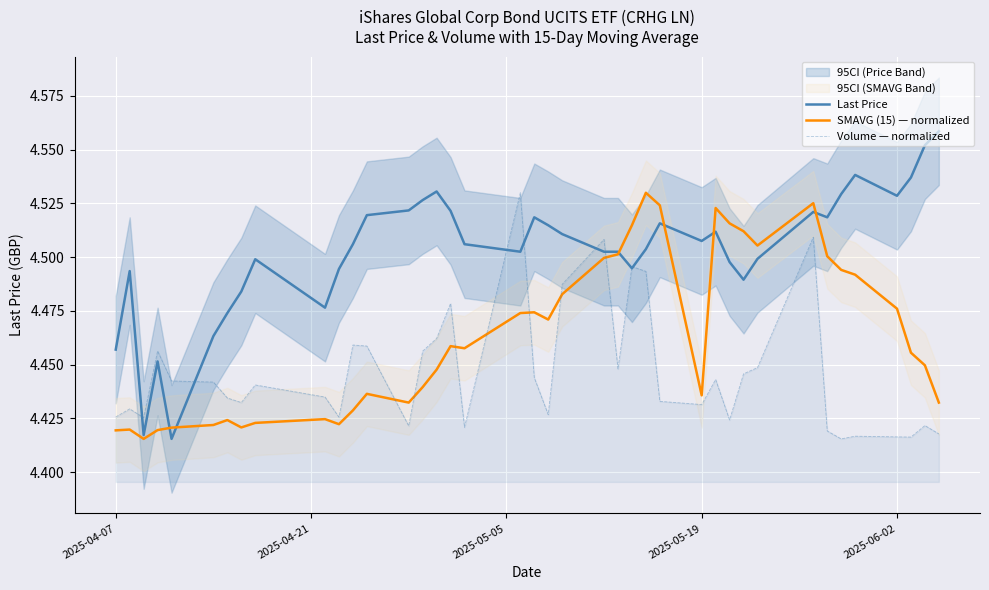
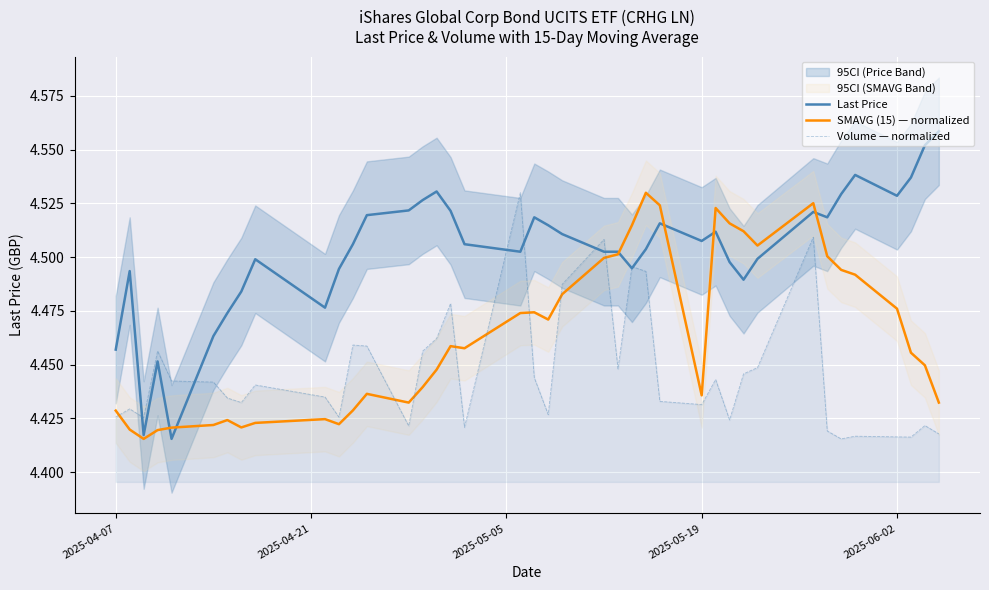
SMAVG (15) — normalized, 2025-04-07: 4.419 -> 4.429
